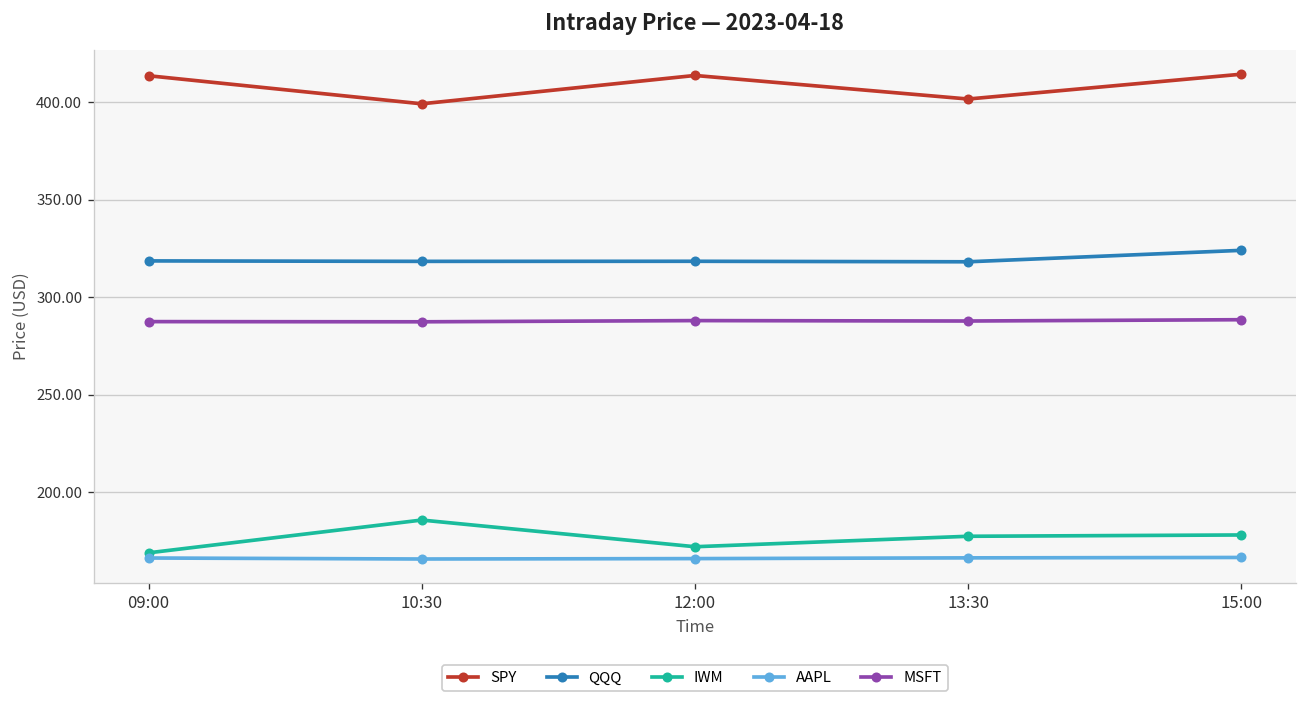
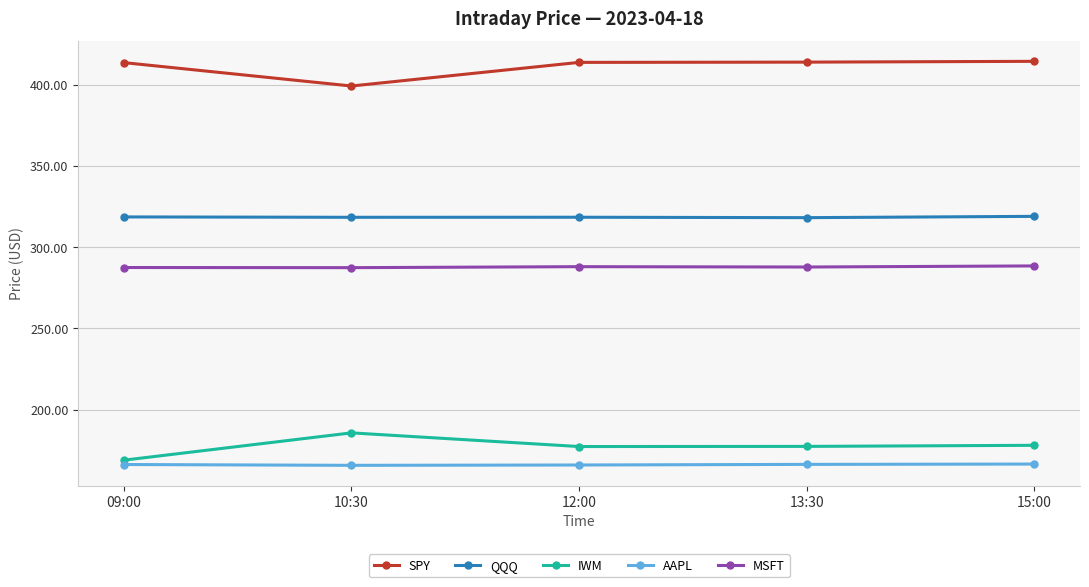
IWM, 12:00: 172 -> 177
SPY, 13:30: 402 -> 414
QQQ, 15:00: 324 -> 319
